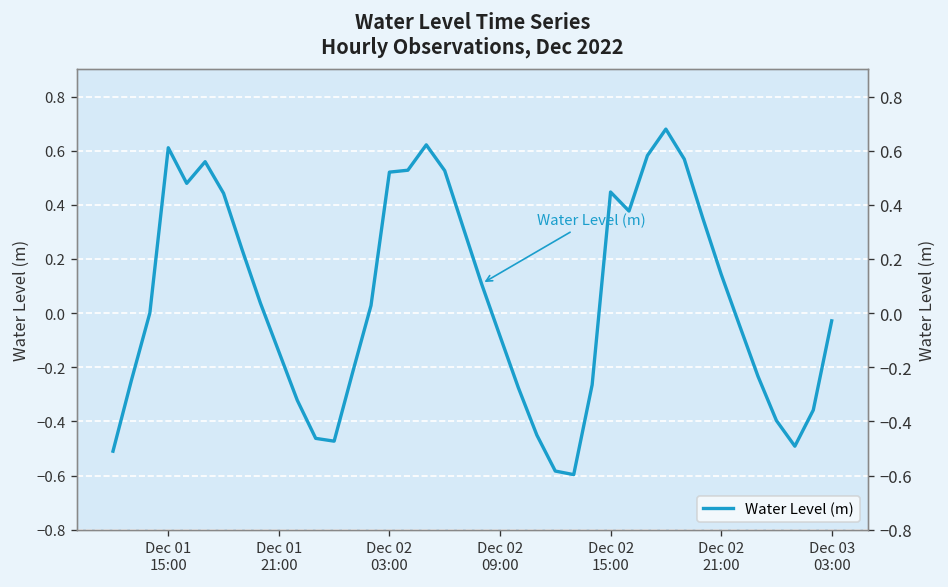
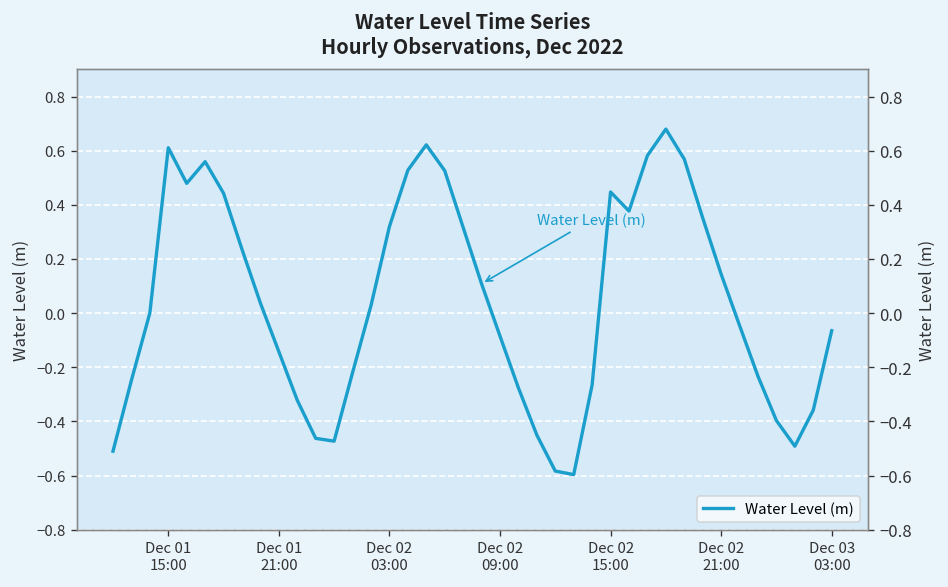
Dec 02 03:00: 0.52 -> 0.32
Dec 03 03:00: -0.03 -> -0.06
